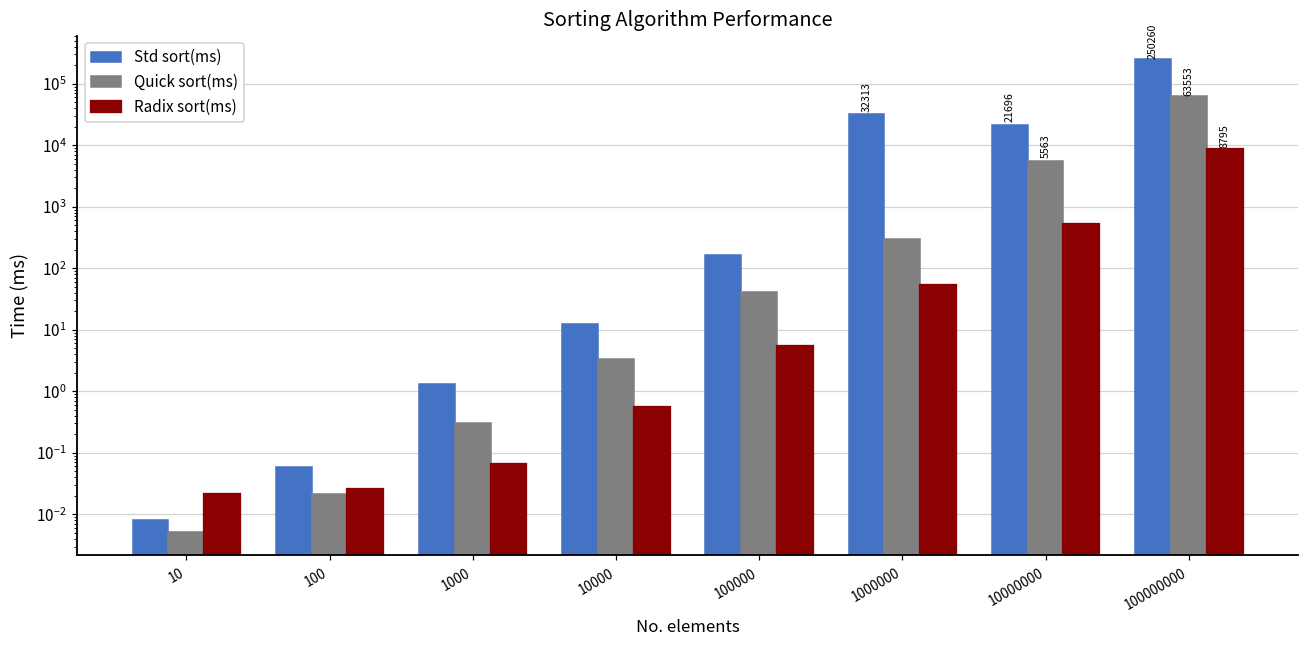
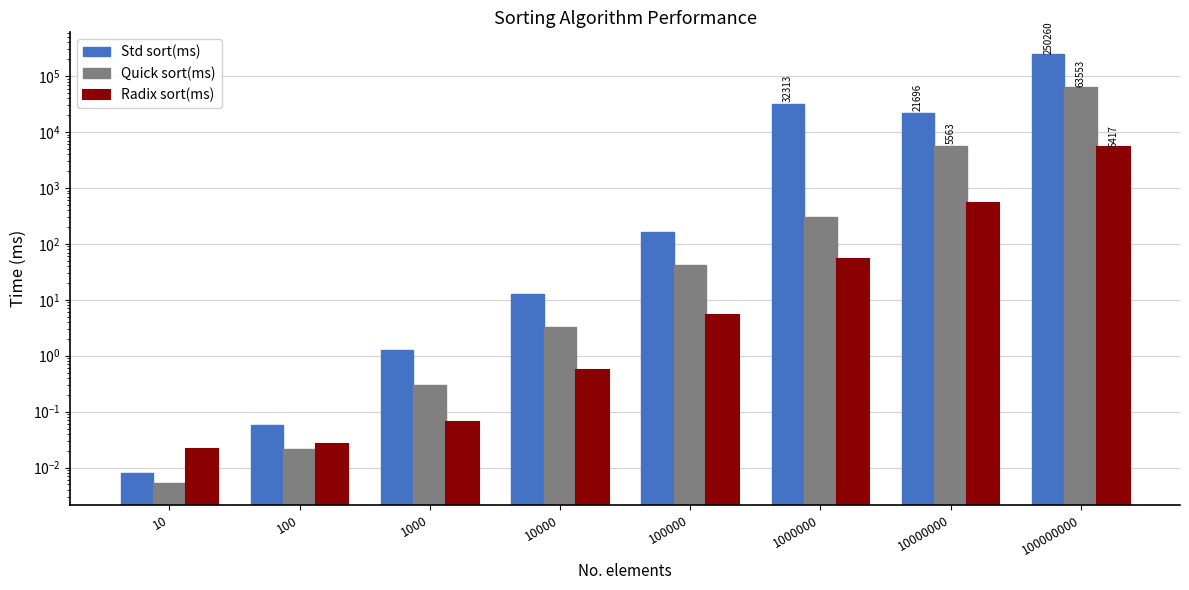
Radix sort(ms), 100000000: 8795 -> 5417
